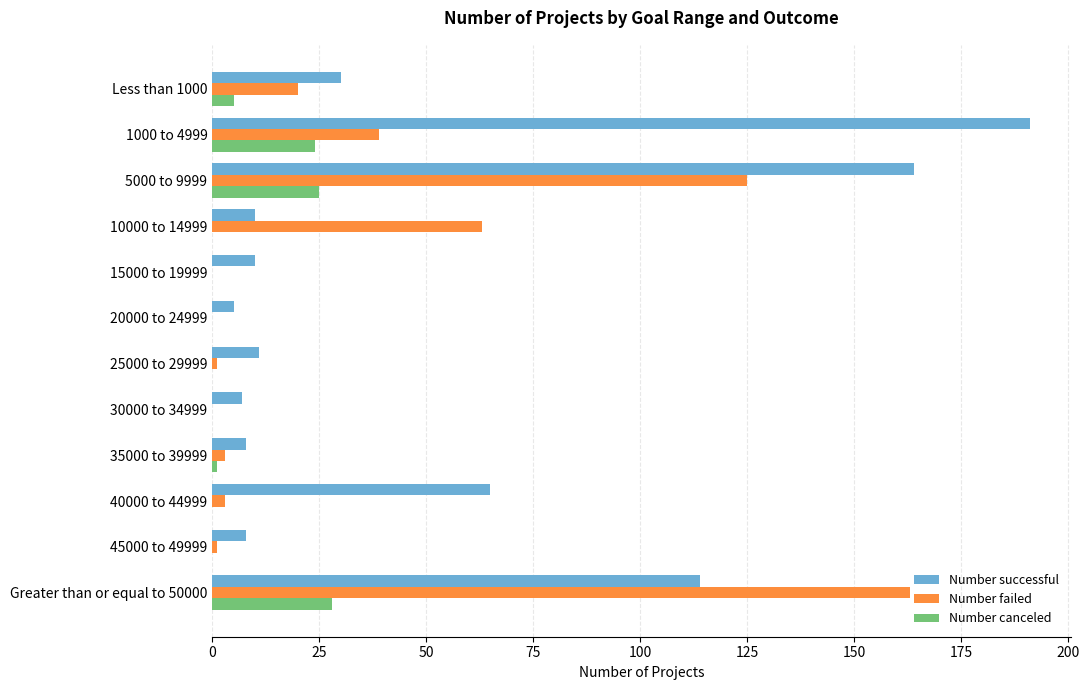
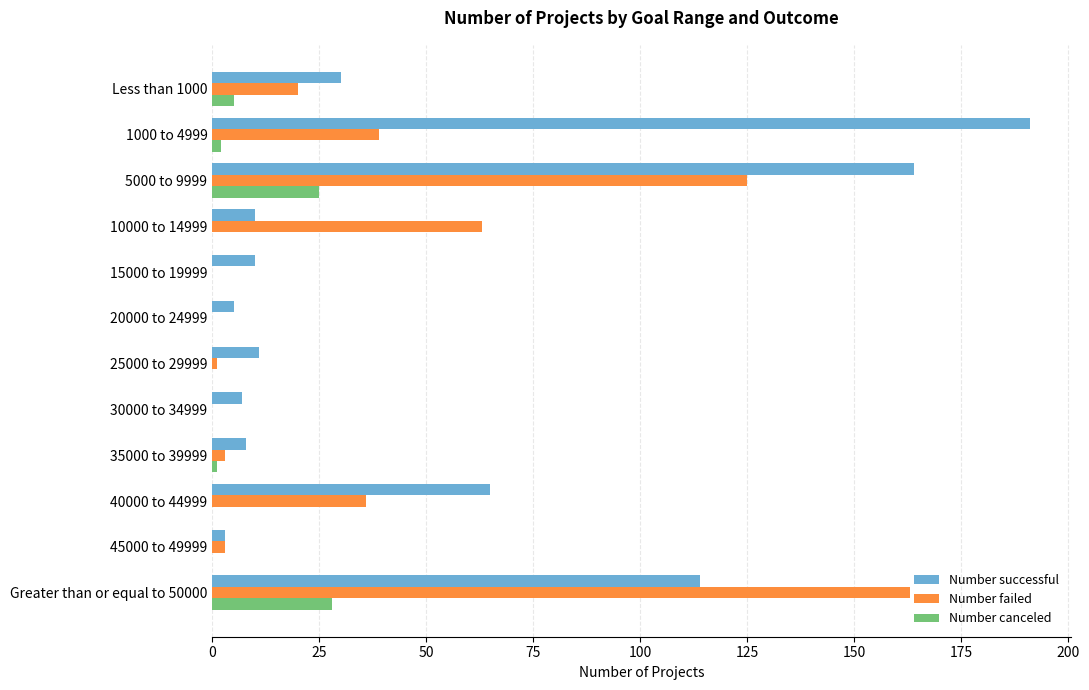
Number canceled, 1000 to 4999: 24 -> 2
Number failed, 40000 to 44999: 3 -> 36
Number successful, 45000 to 49999: 8 -> 3
Number failed, 45000 to 49999: 1 -> 3
